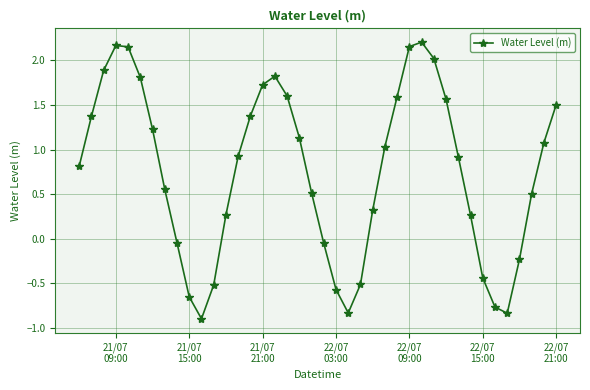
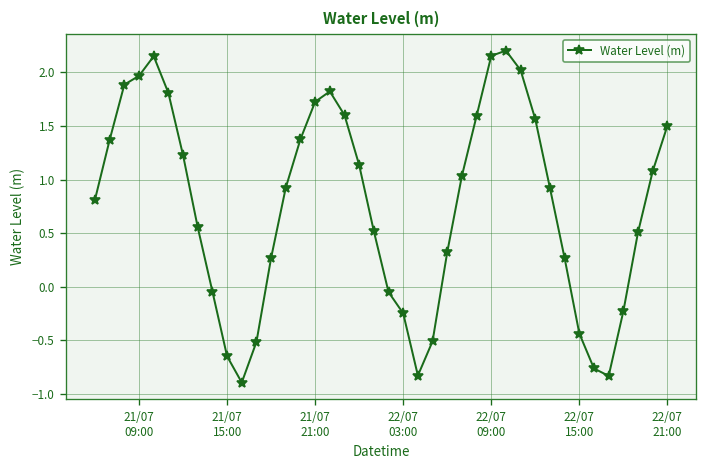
21/07 09:00: 2.2 -> 2.0
22/07 03:00: -0.6 -> -0.2
